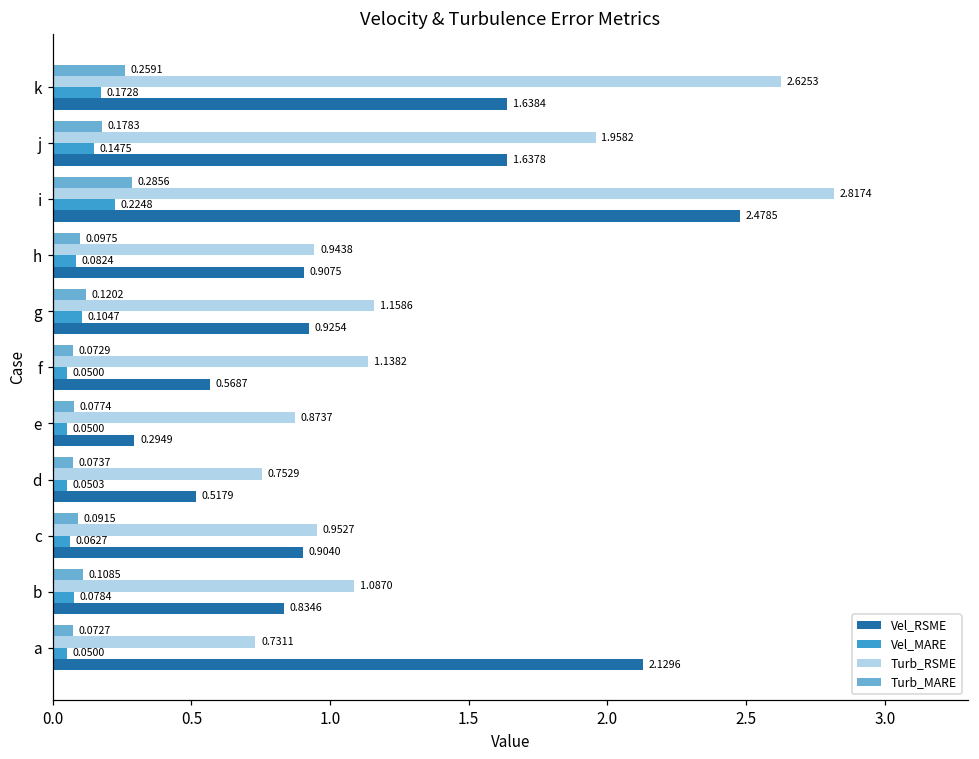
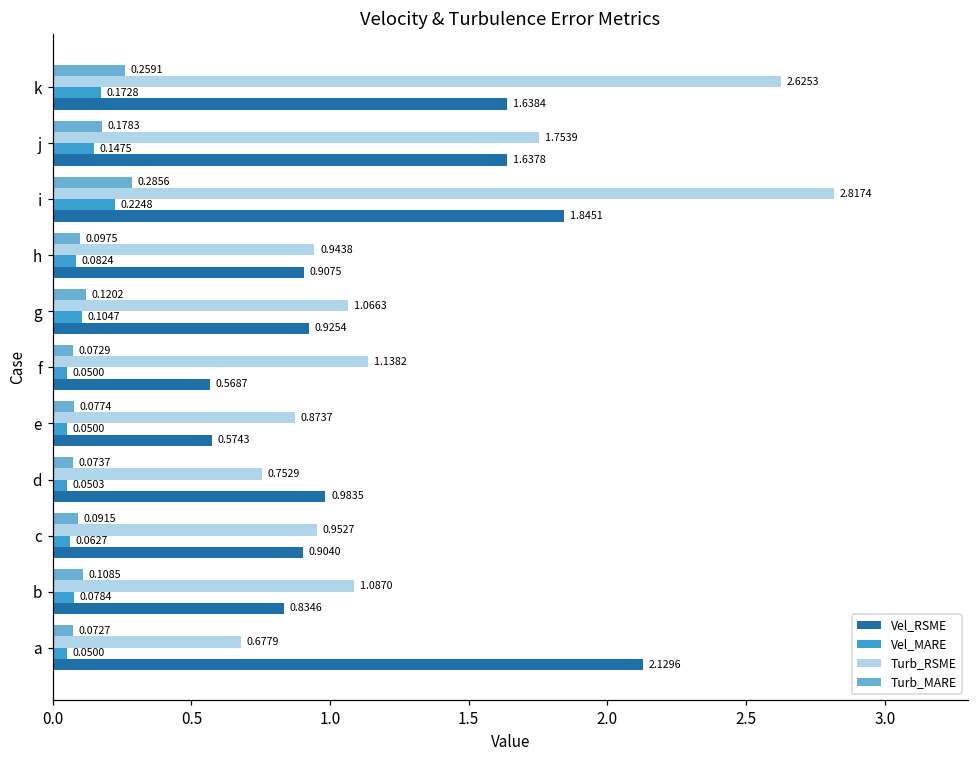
Turb_RSME, j: 1.9582 -> 1.7539
Vel_RSME, i: 2.4785 -> 1.8451
Turb_RSME, g: 1.1586 -> 1.0663
Vel_RSME, e: 0.2949 -> 0.5743
Vel_RSME, d: 0.5179 -> 0.9835
Turb_RSME, a: 0.7311 -> 0.6779
